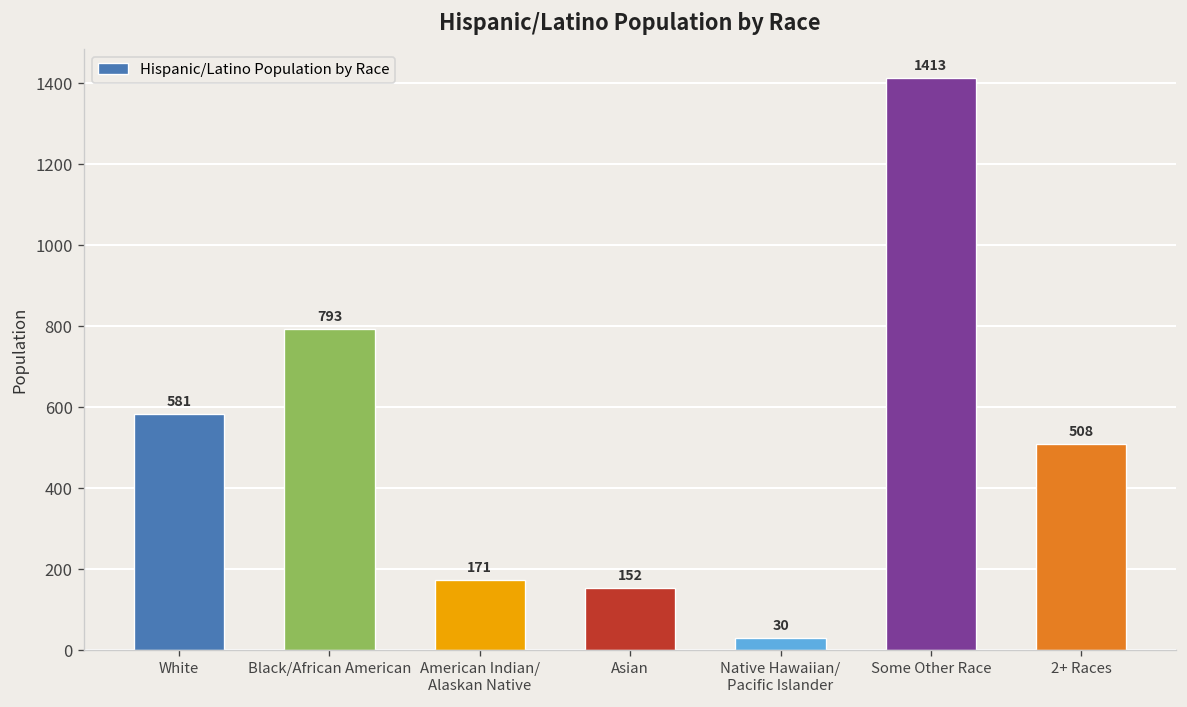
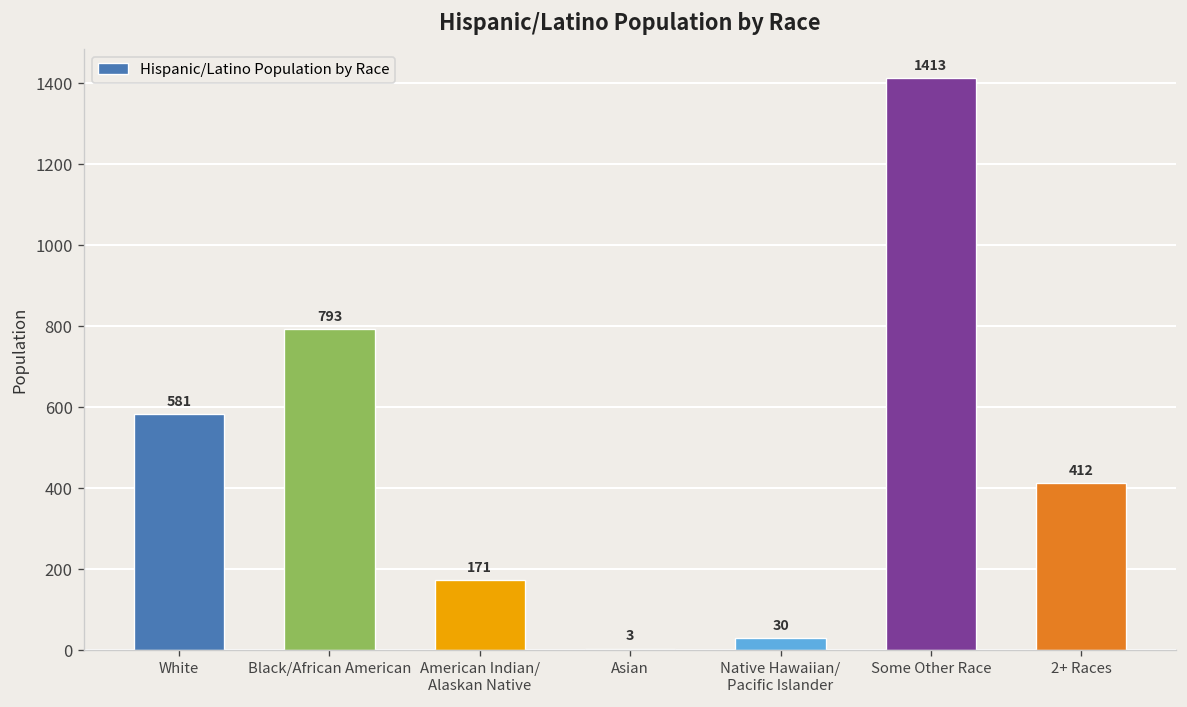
Asian: 152 -> 3
2+ Races: 508 -> 412
